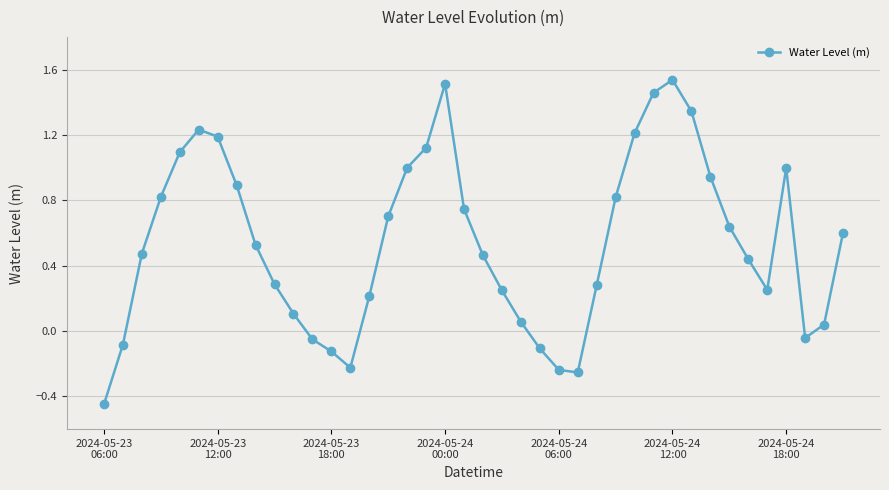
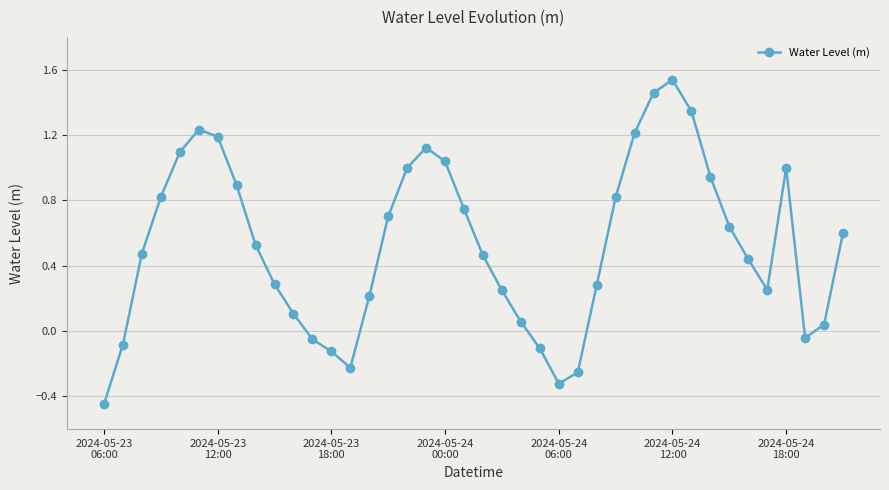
2024-05-24 00:00: 1.51 -> 1.04
2024-05-24 06:00: -0.24 -> -0.32
